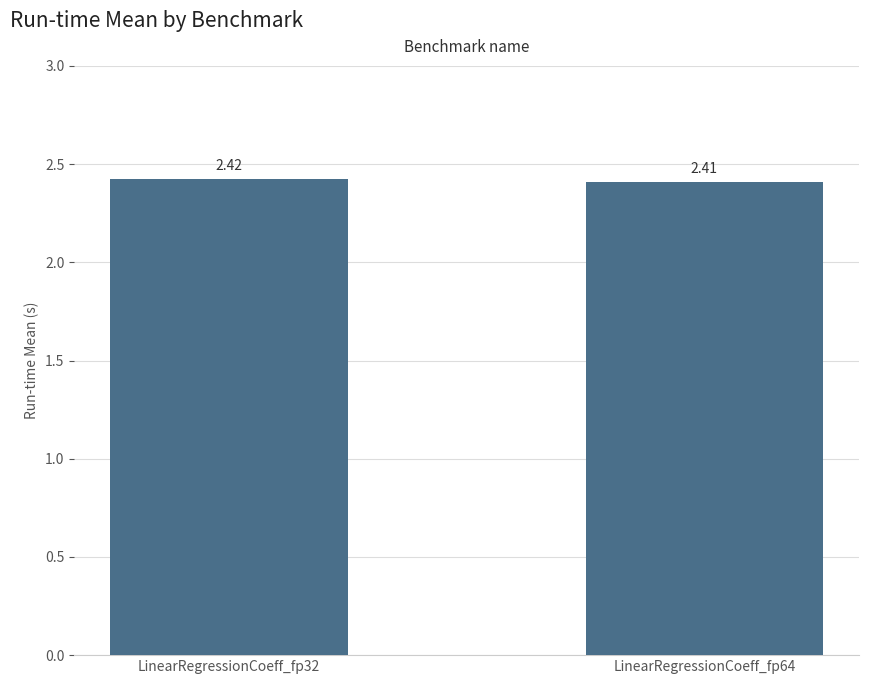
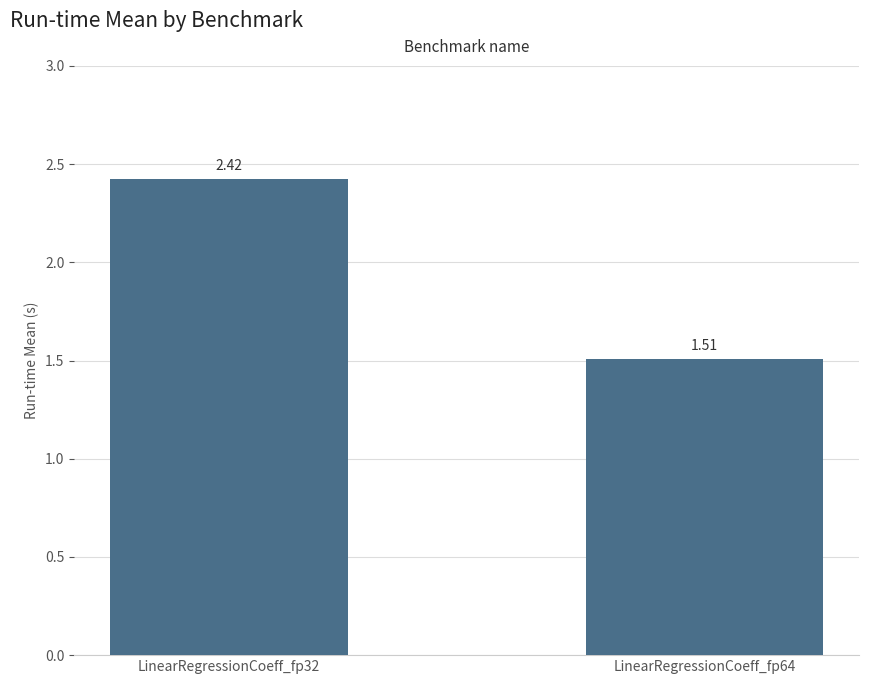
LinearRegressionCoeff_fp64: 2.41 -> 1.51
